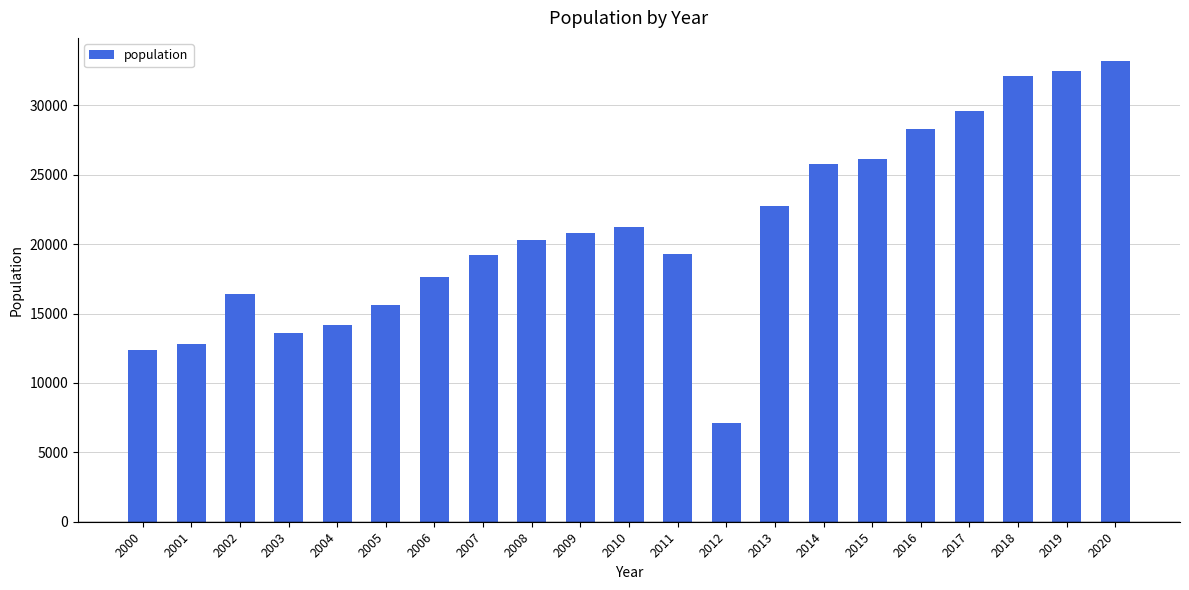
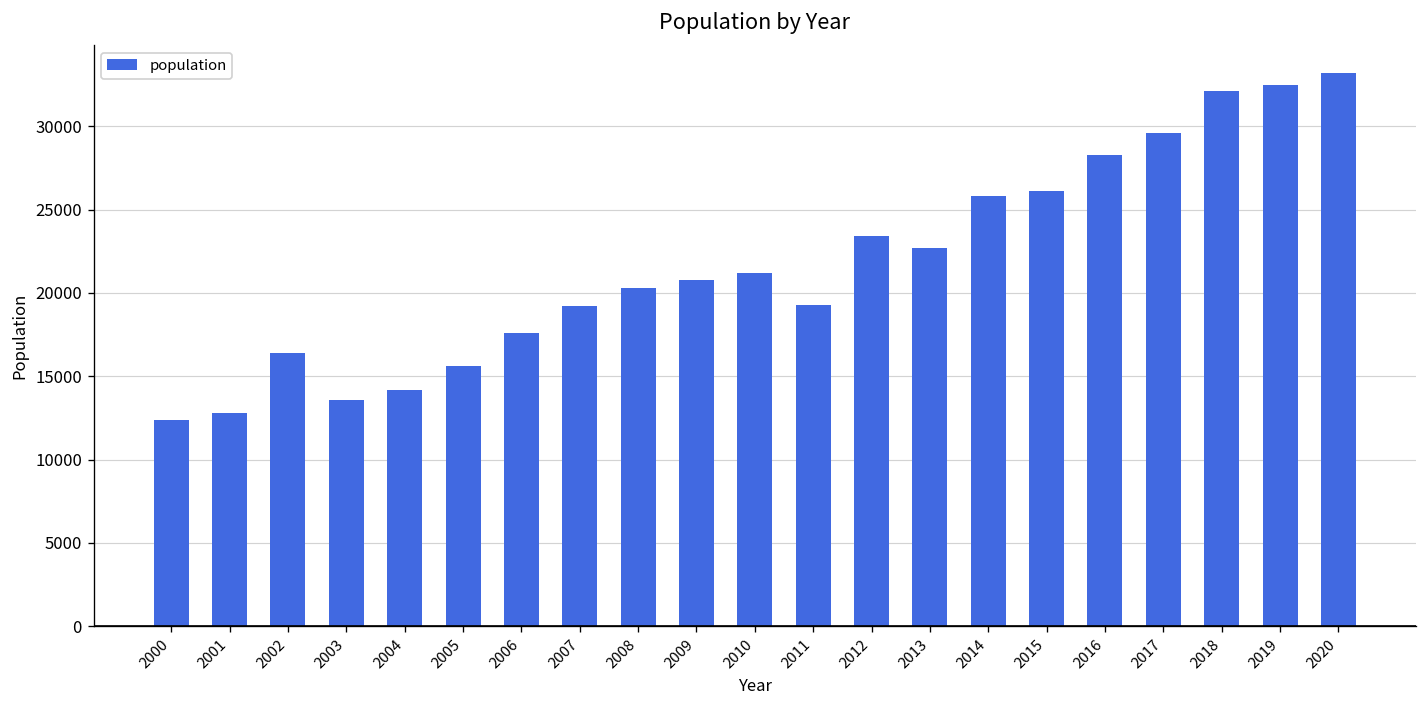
2012: 7100 -> 23400
